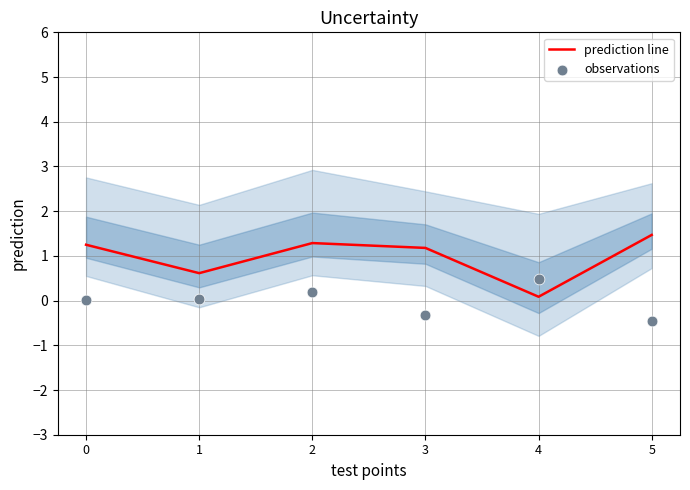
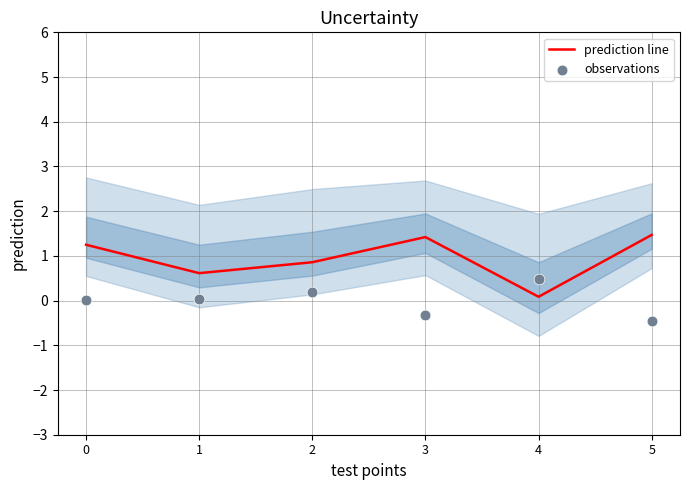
prediction line, 2: 1.3 -> 0.9
prediction line, 3: 1.2 -> 1.4
